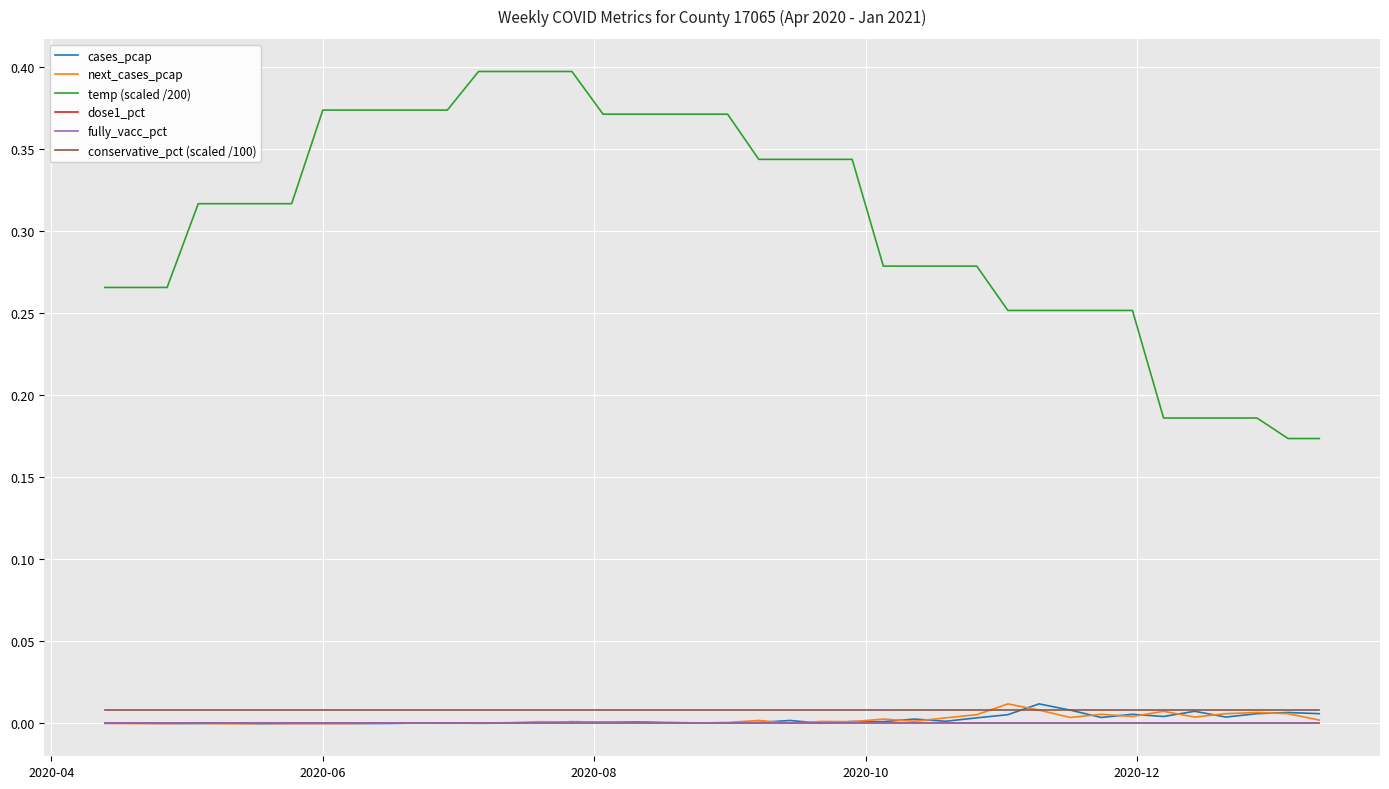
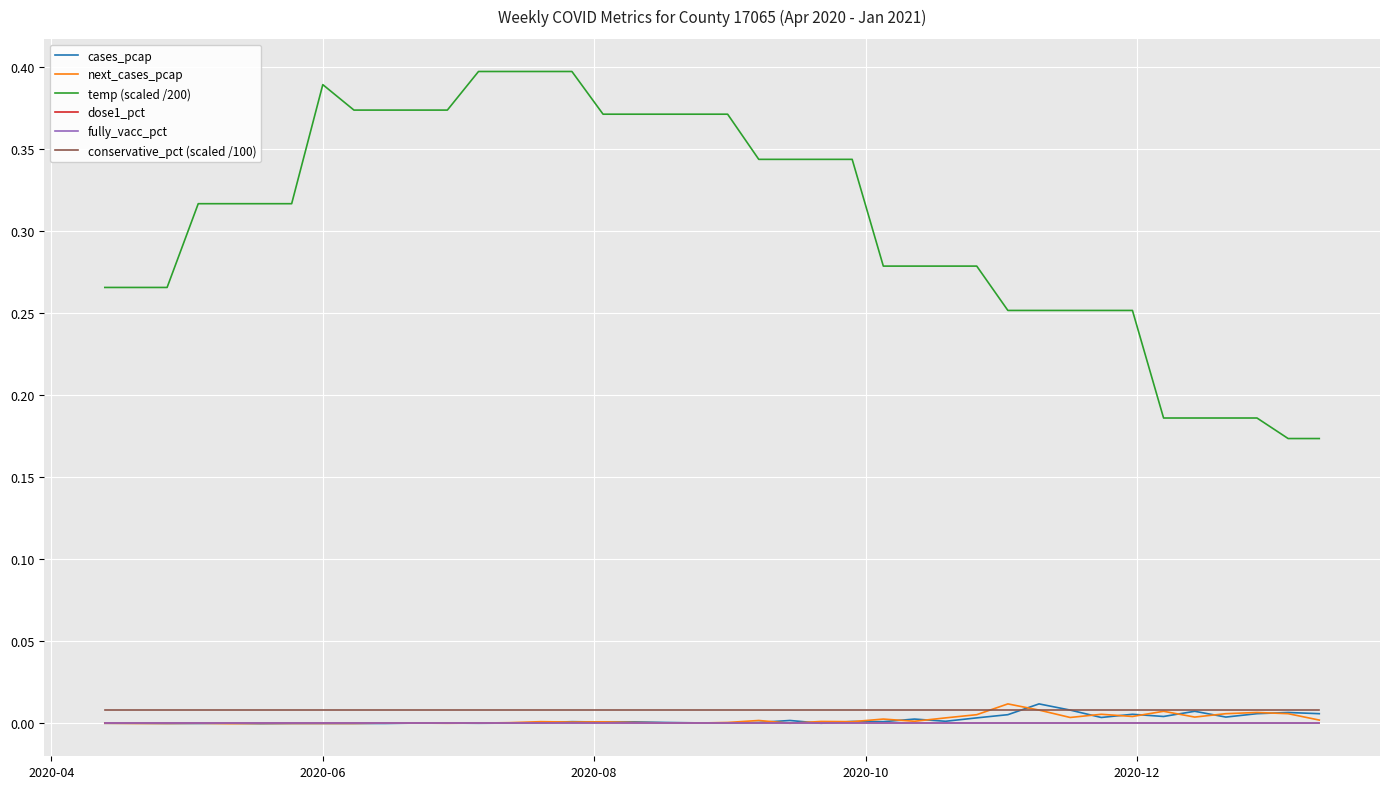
temp (scaled /200), 2020-06: 0.374 -> 0.389
